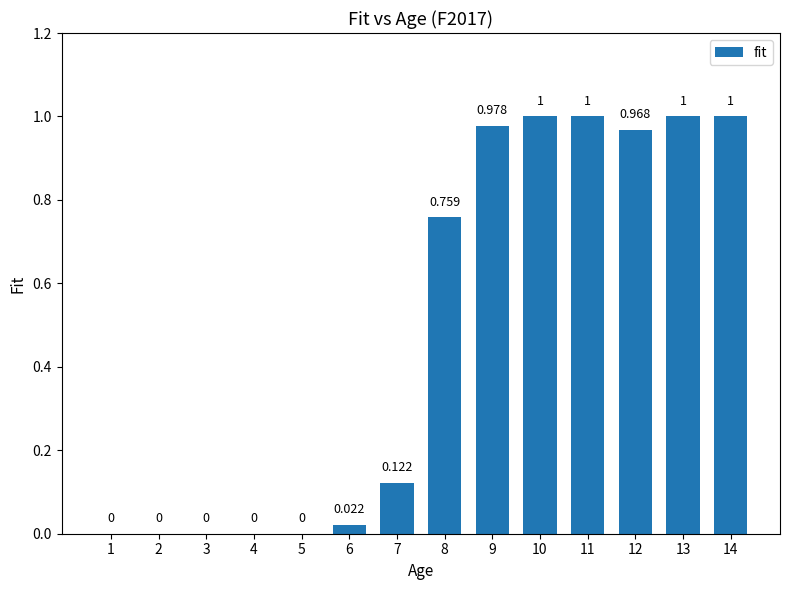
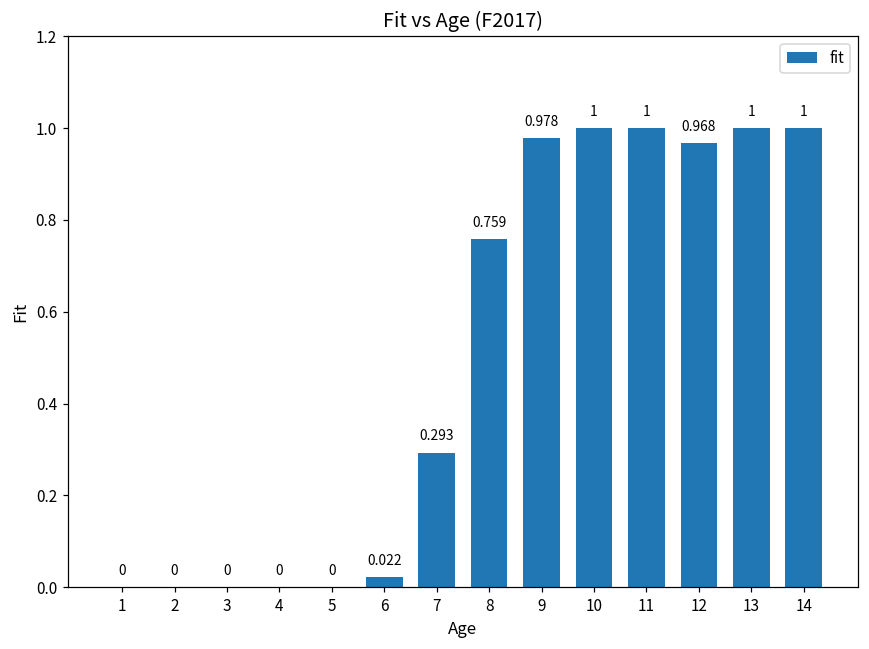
7: 0.122 -> 0.293
